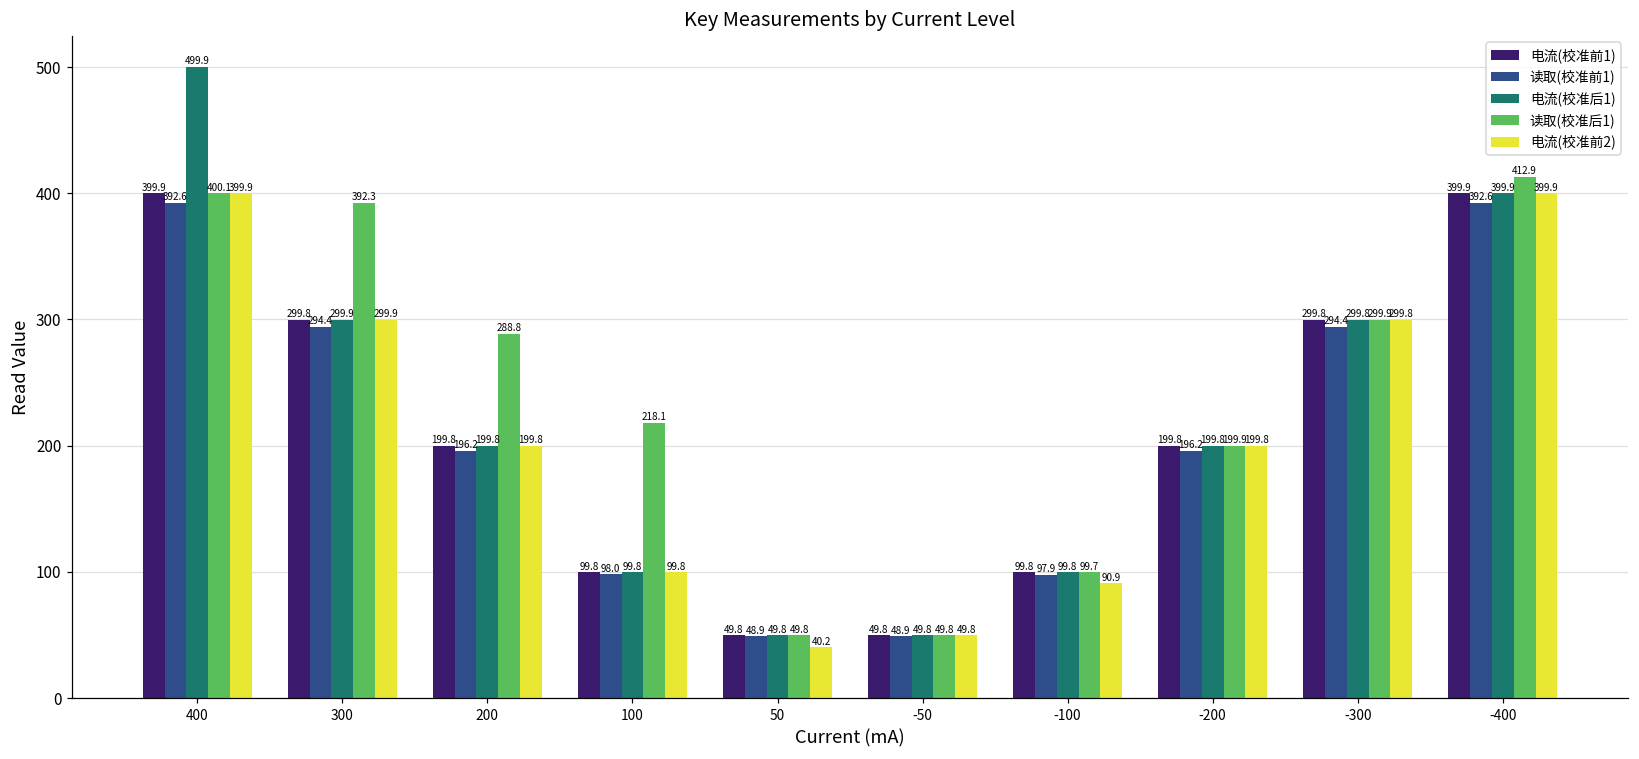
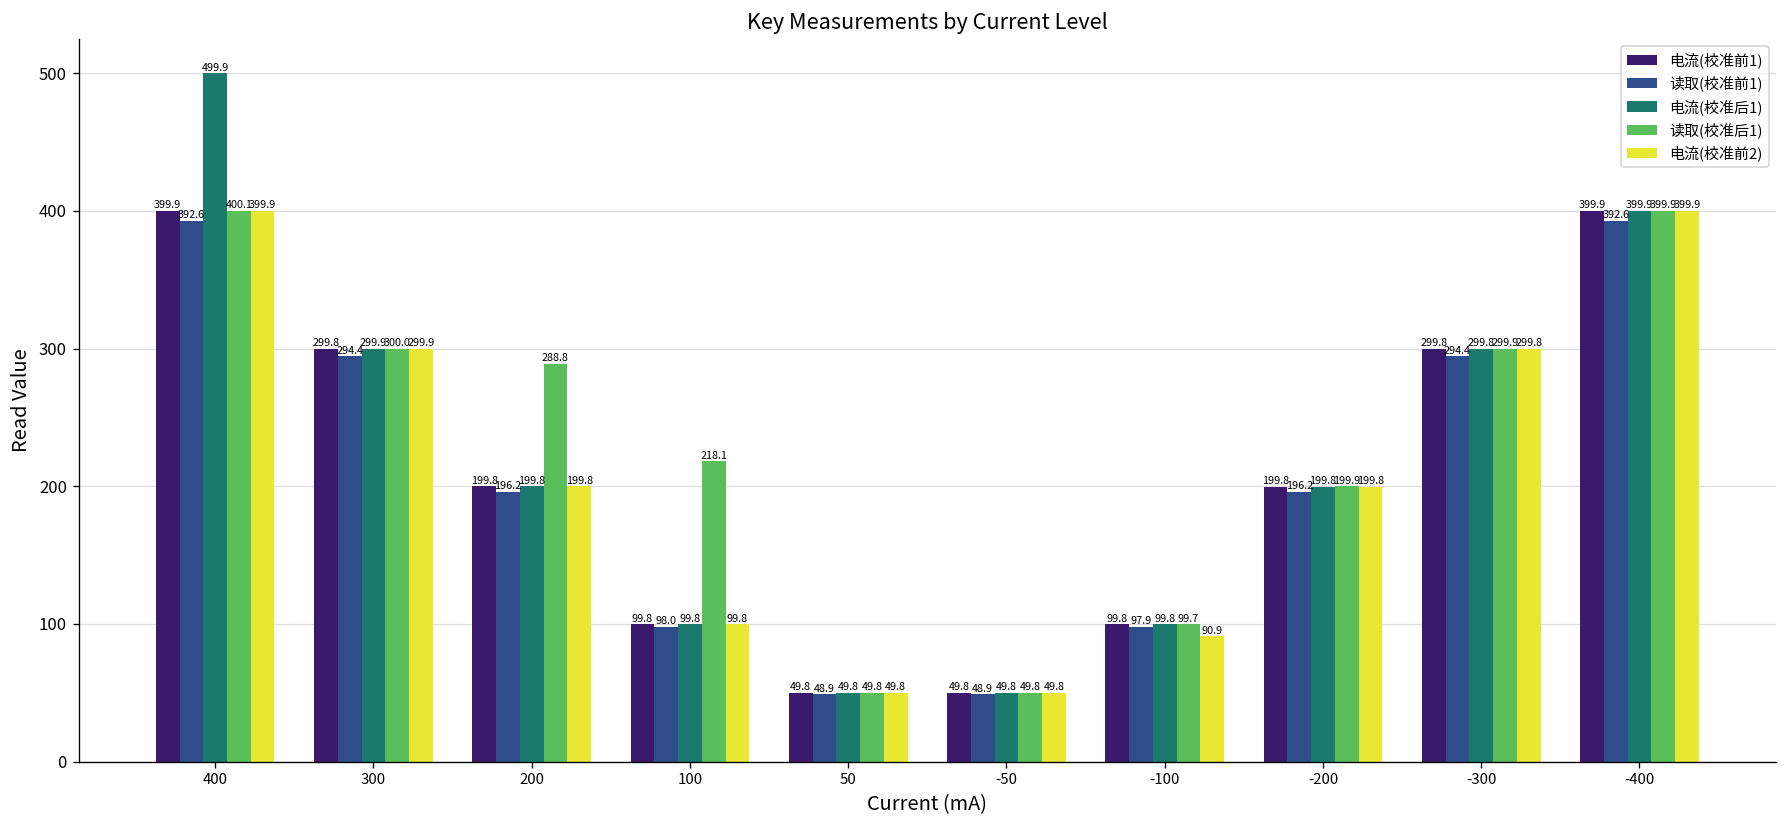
读取(校准后1), 300: 392.3 -> 300.0
电流(校准前2), 50: 40.2 -> 49.8
读取(校准后1), -400: 412.9 -> 399.9
